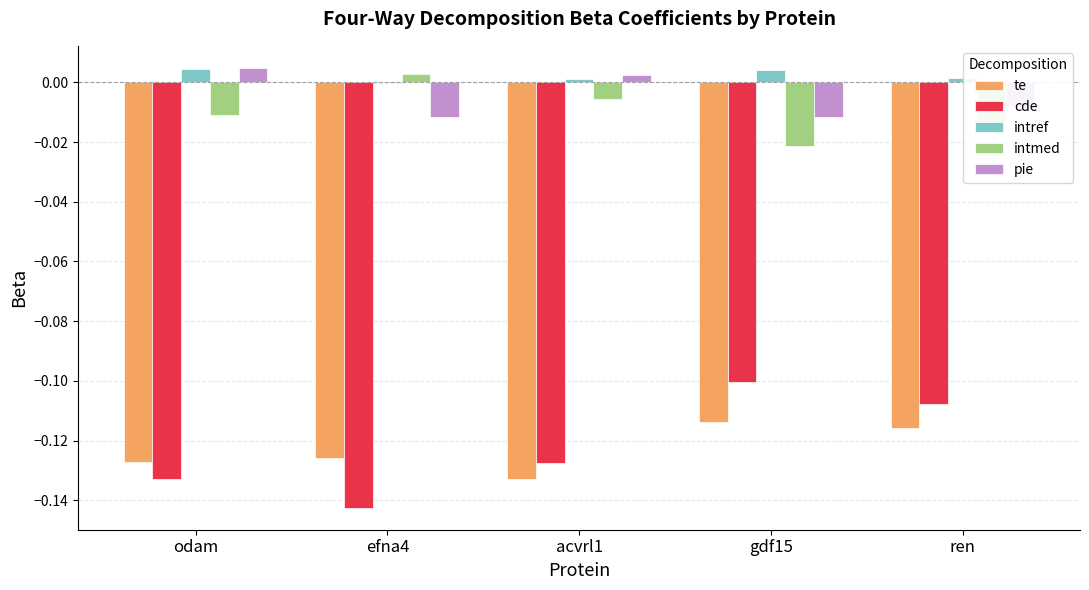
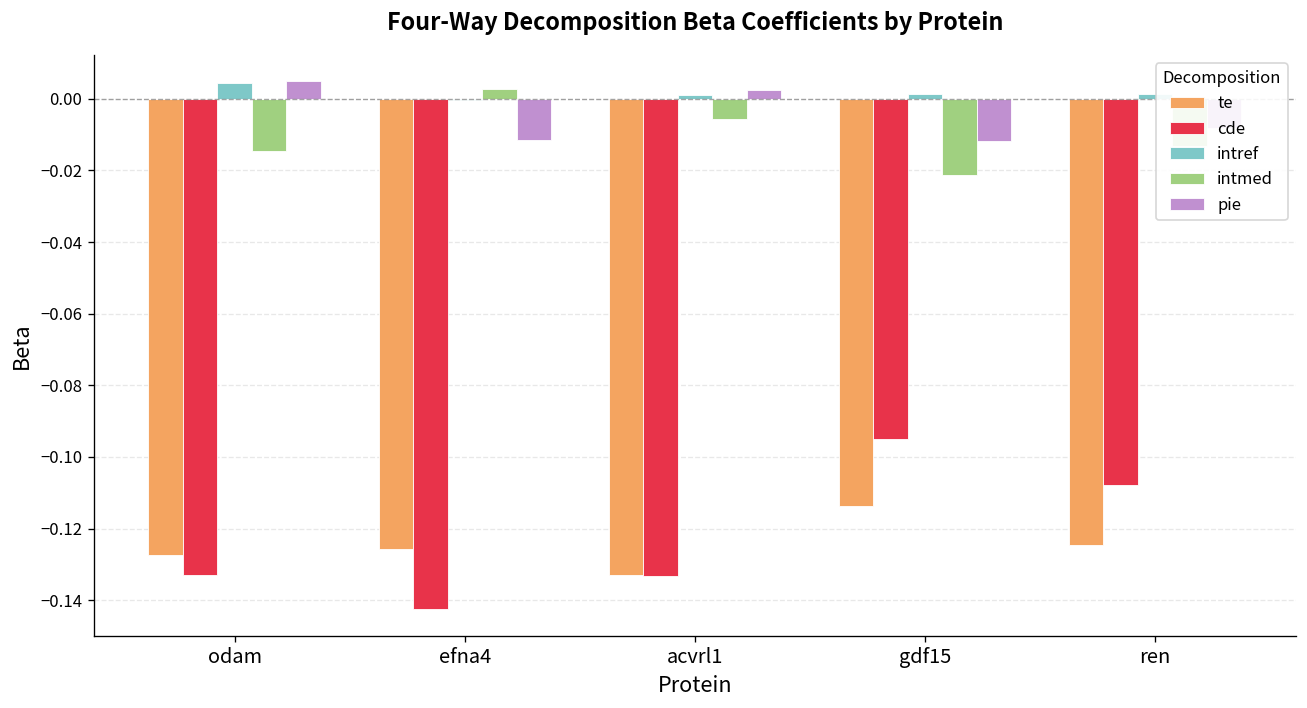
intmed, odam: -0.011 -> -0.015
cde, acvrl1: -0.128 -> -0.133
cde, gdf15: -0.100 -> -0.095
intref, gdf15: 0.004 -> 0.001
te, ren: -0.116 -> -0.125
